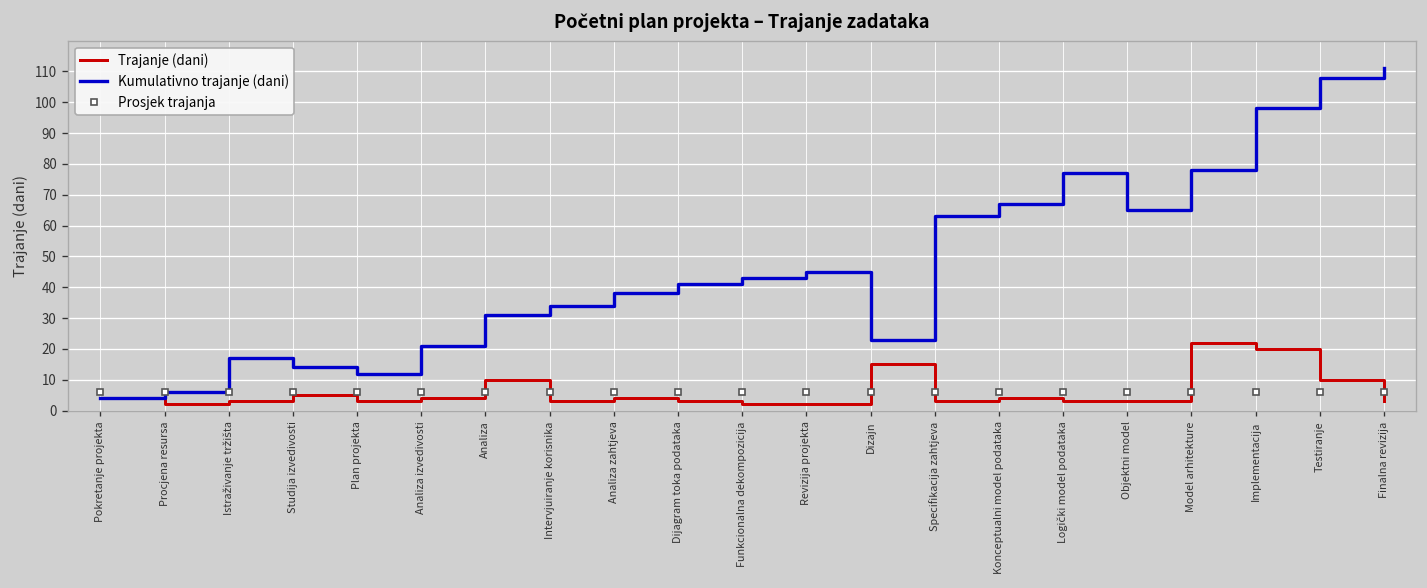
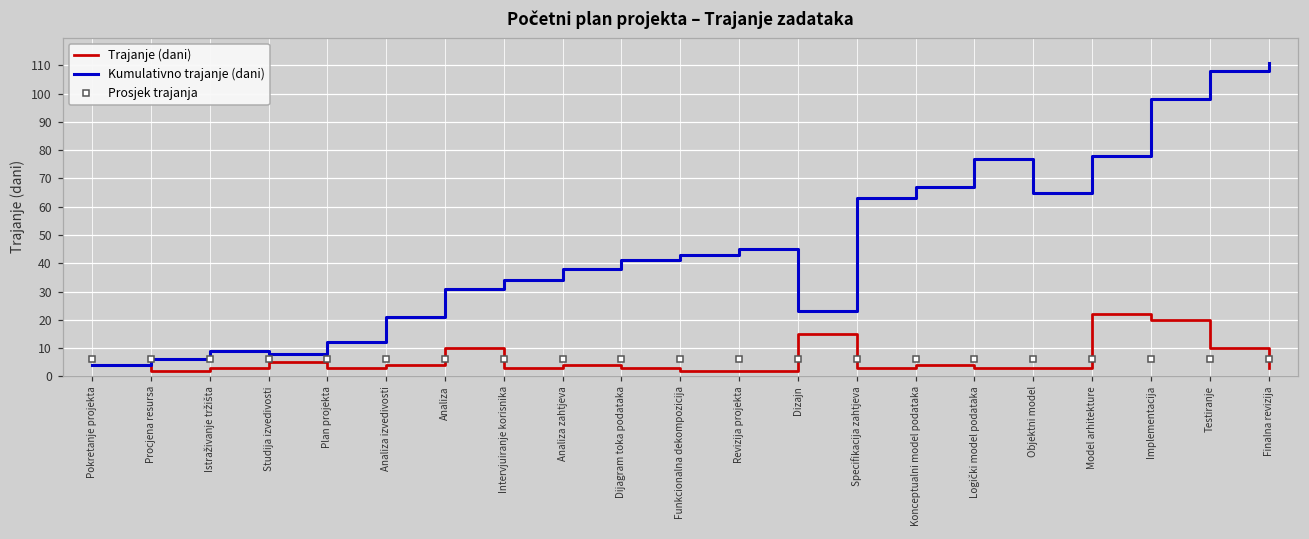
Kumulativno trajanje (dani), Istraživanje tržišta: 17 -> 9
Kumulativno trajanje (dani), Studija izvedivosti: 14 -> 8
